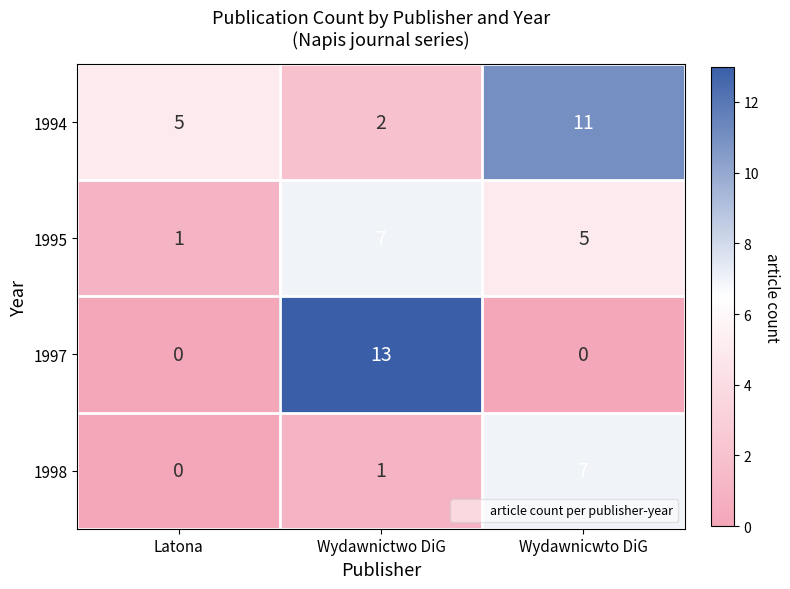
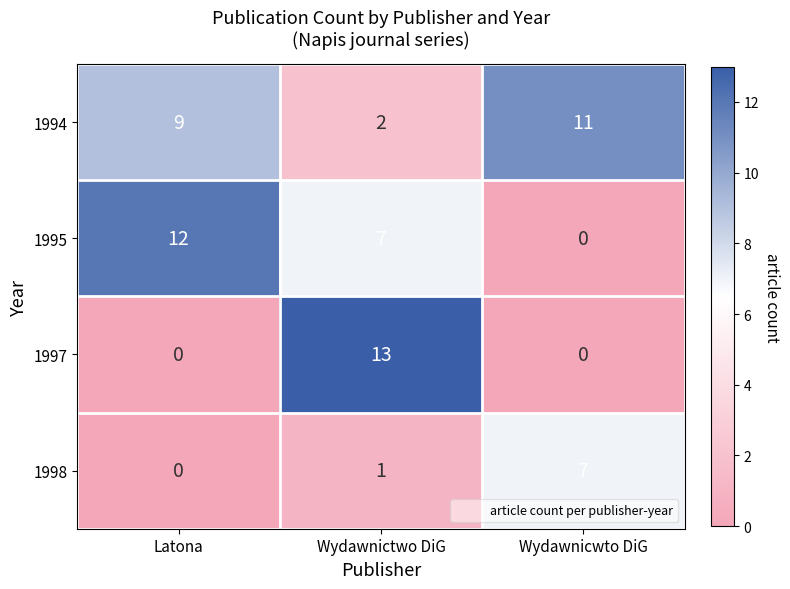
1994, Latona: 5 -> 9
1995, Latona: 1 -> 12
1995, Wydawnicwto DiG: 5 -> 0
